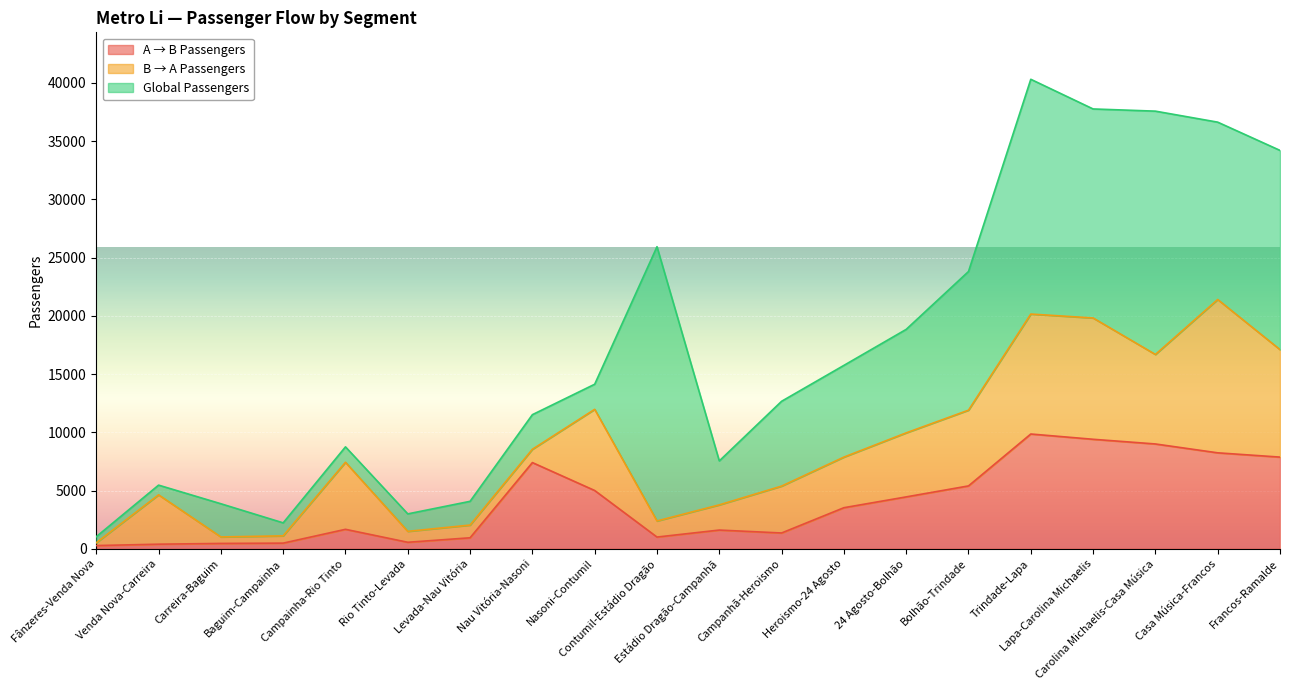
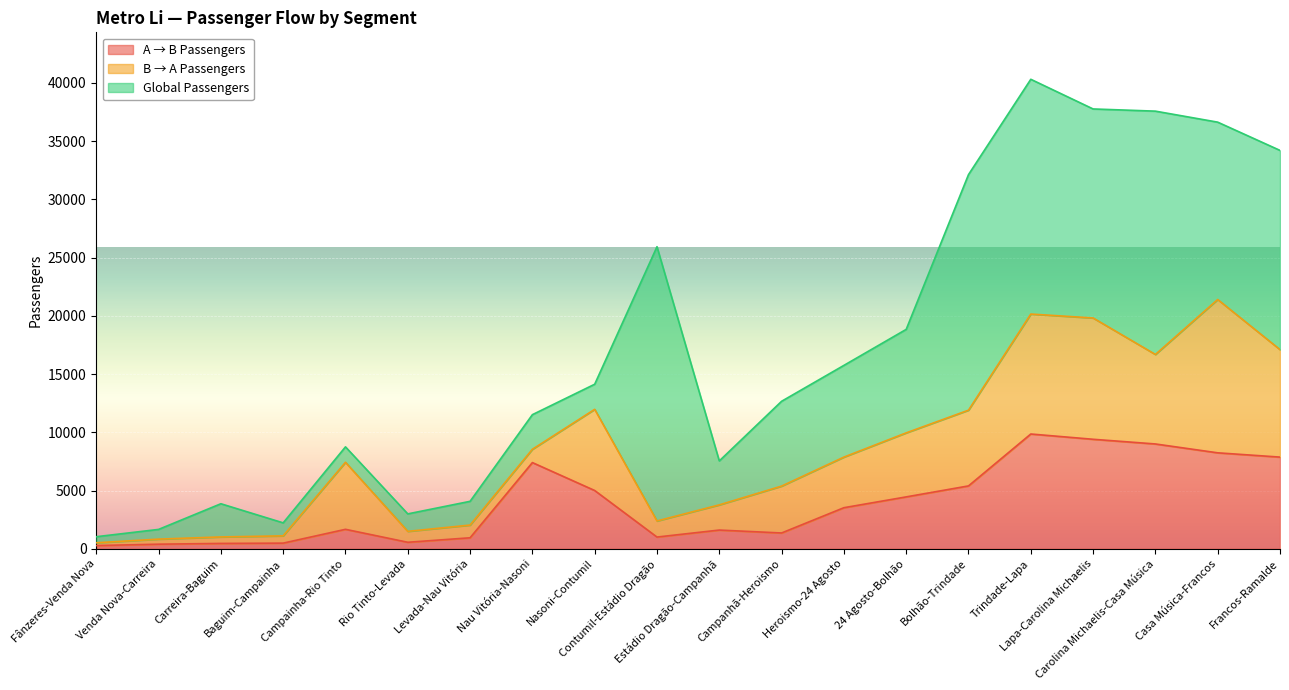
B → A Passengers, Venda Nova-Carreira: 4200 -> 400
Global Passengers, Bolhão-Trindade: 11900 -> 20200
